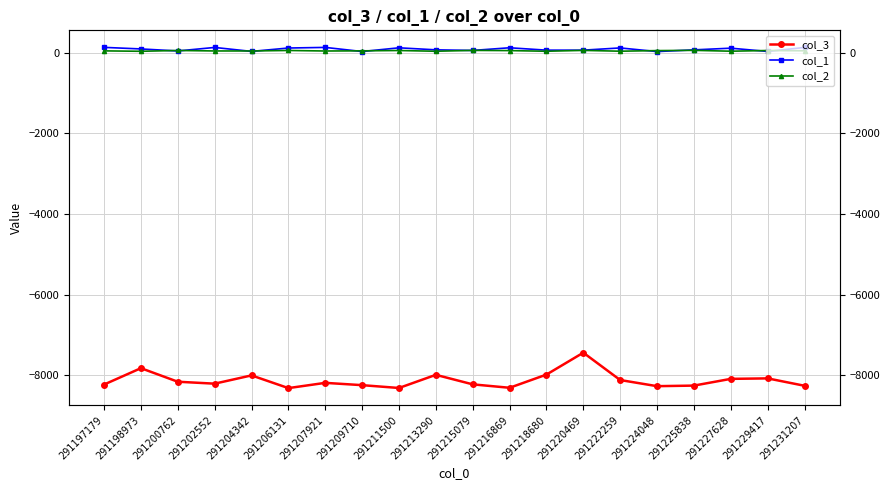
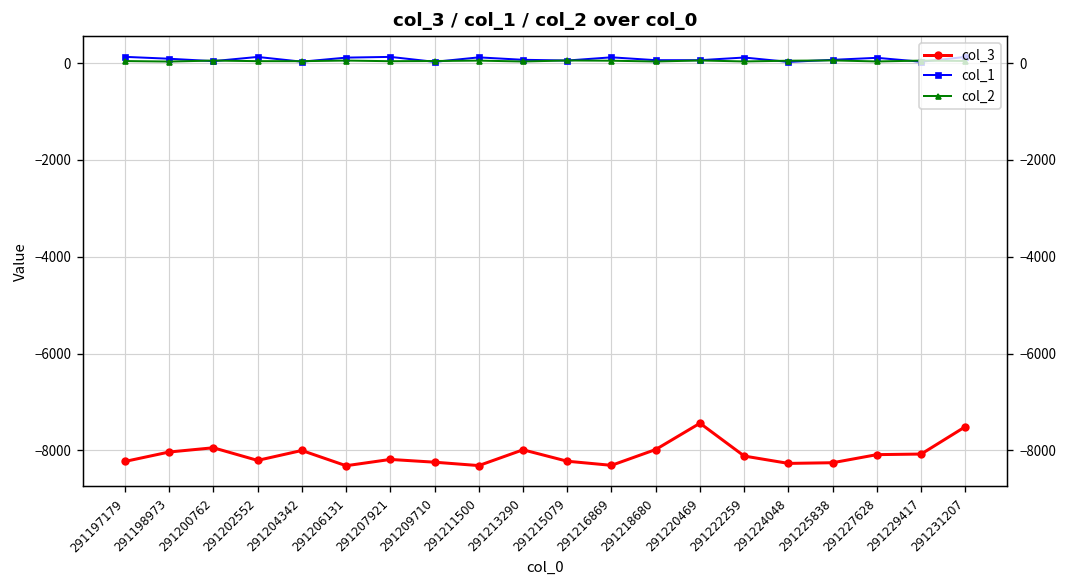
col_3, 291198973: -7800 -> -8000
col_3, 291200762: -8200 -> -7900
col_3, 291231207: -8300 -> -7500
